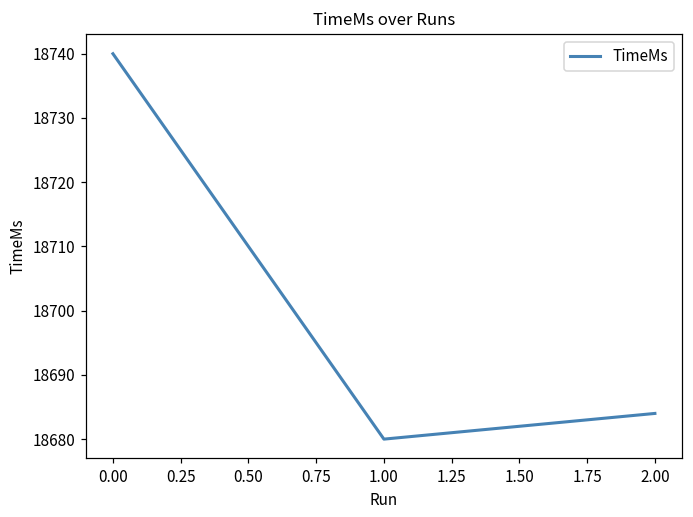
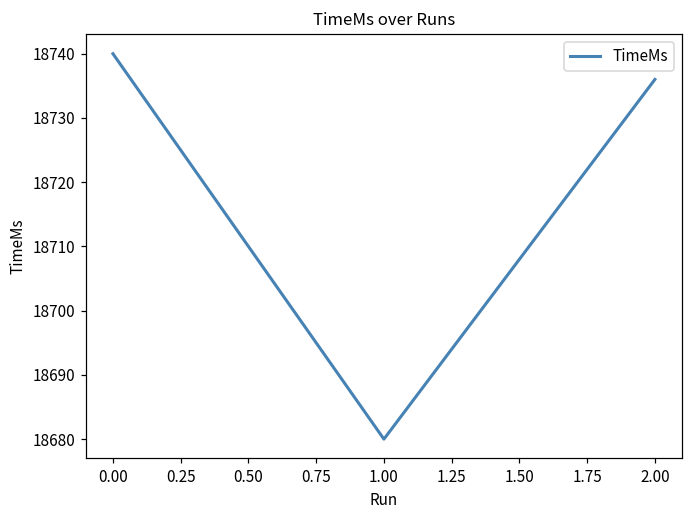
2.00: 18684 -> 18736
